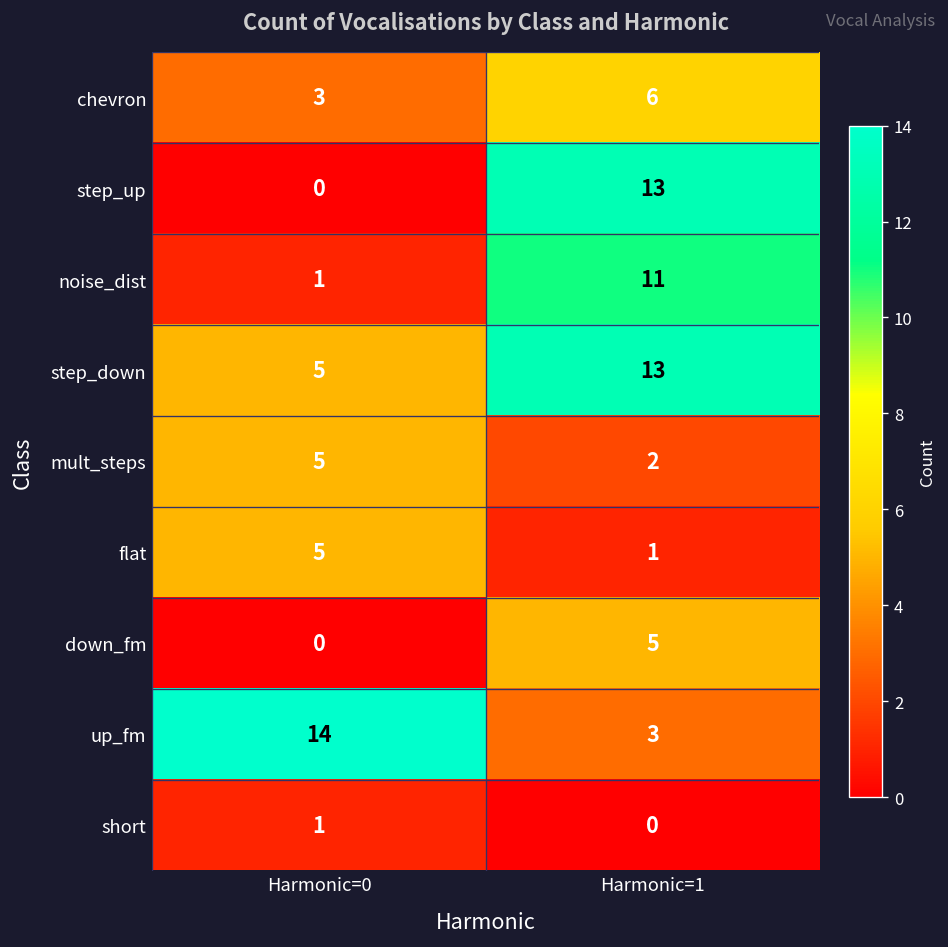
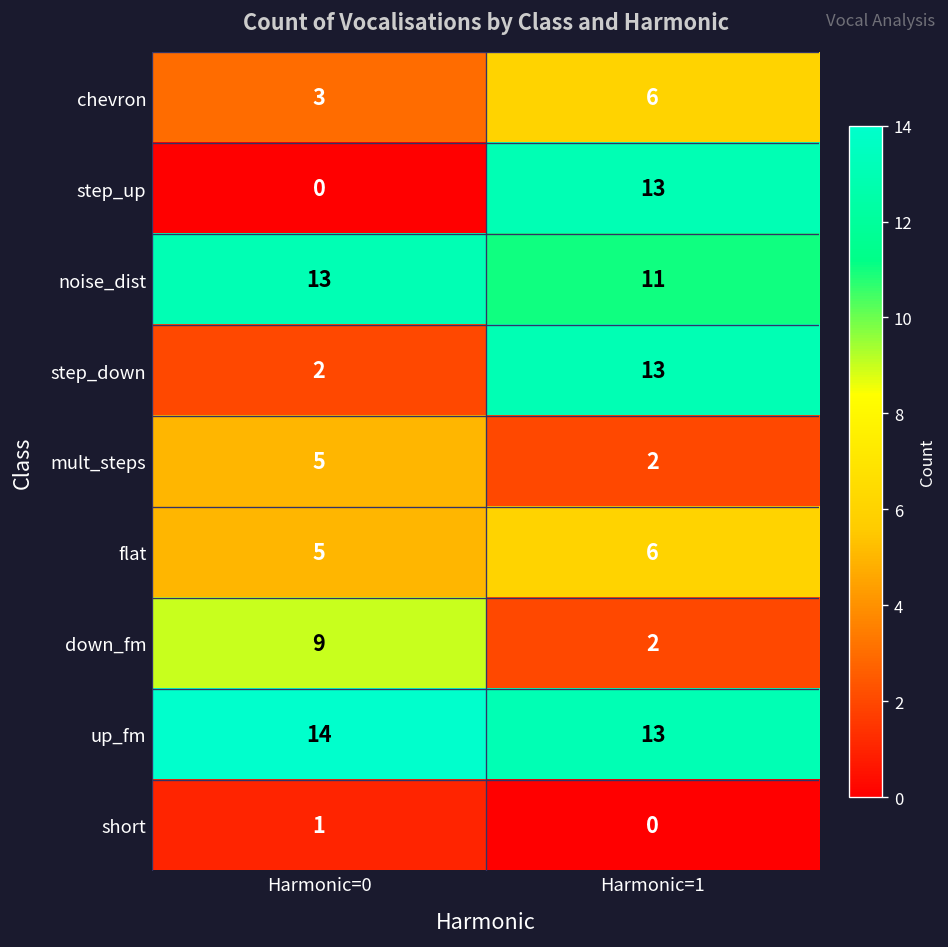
noise_dist, Harmonic=0: 1 -> 13
step_down, Harmonic=0: 5 -> 2
flat, Harmonic=1: 1 -> 6
down_fm, Harmonic=0: 0 -> 9
down_fm, Harmonic=1: 5 -> 2
up_fm, Harmonic=1: 3 -> 13
